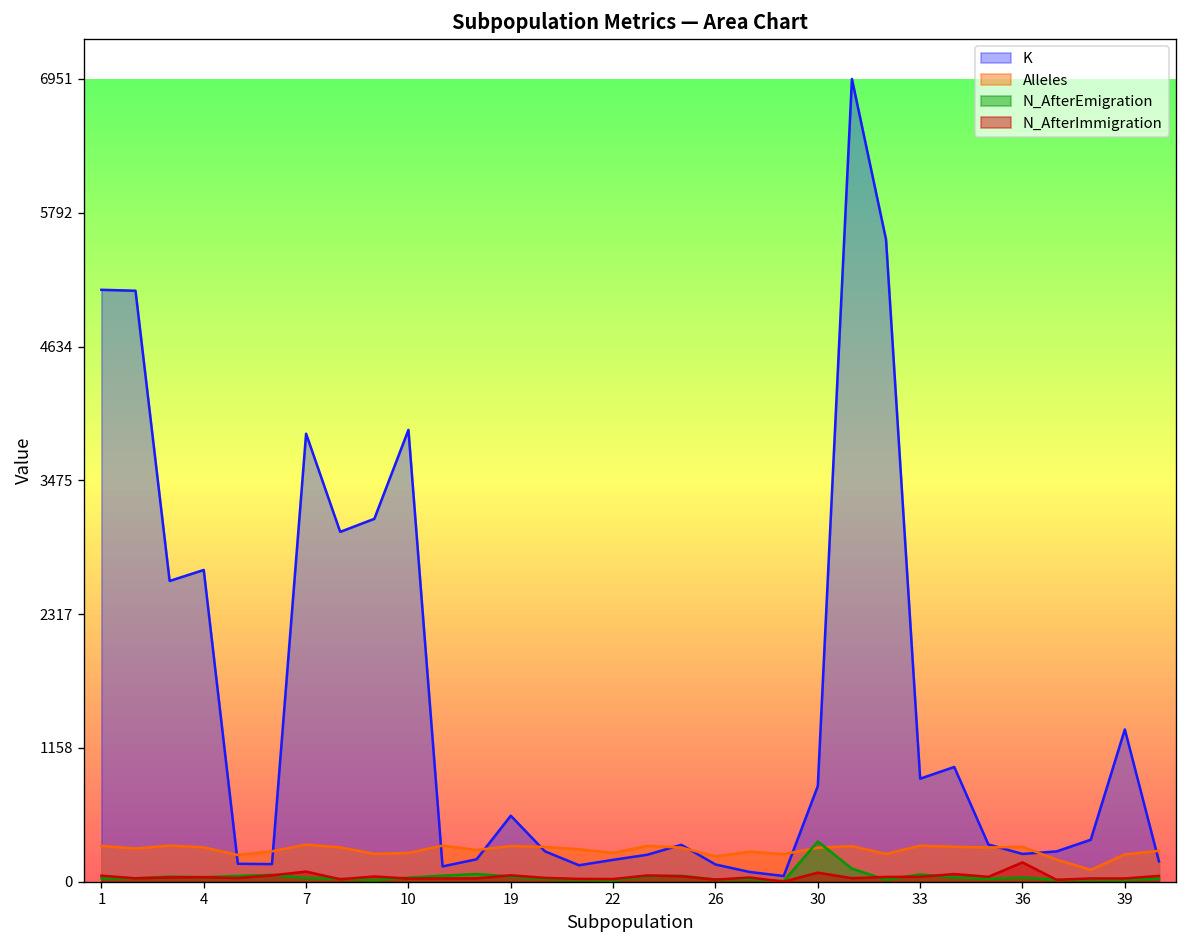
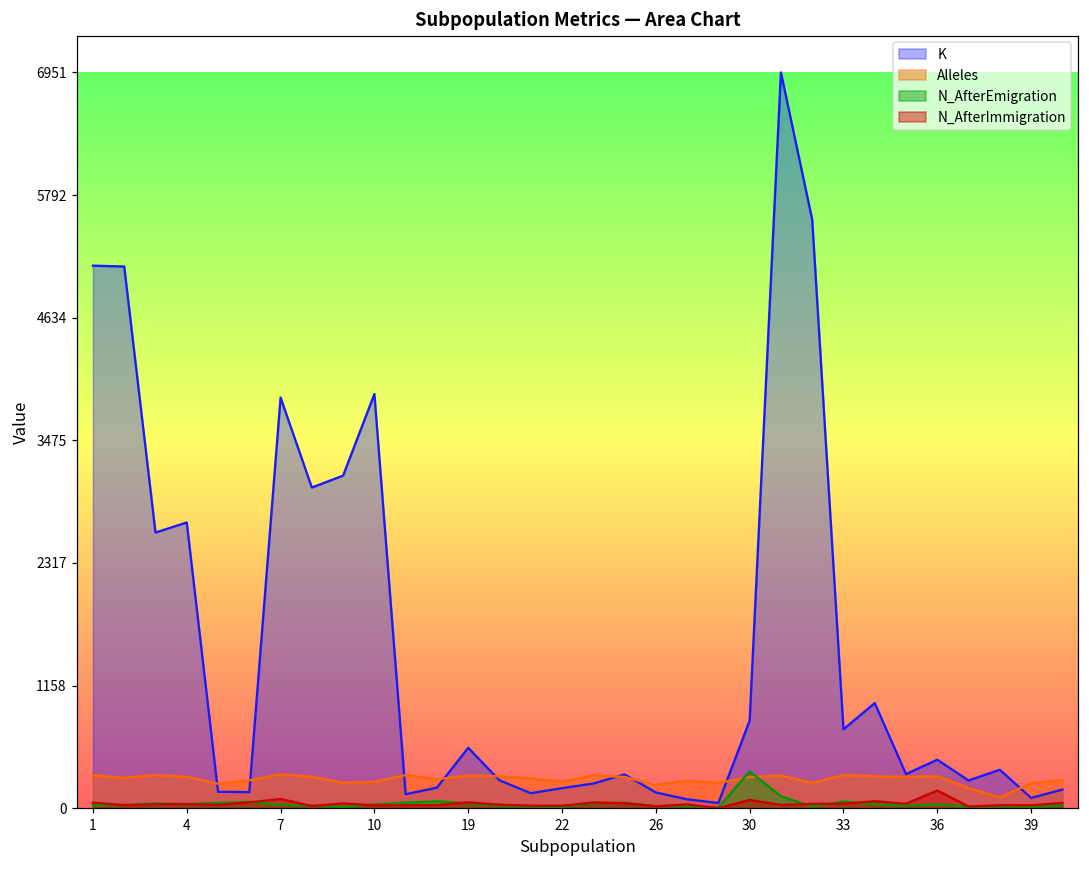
K, 33: 900 -> 700
K, 36: 200 -> 500
K, 39: 1300 -> 100
